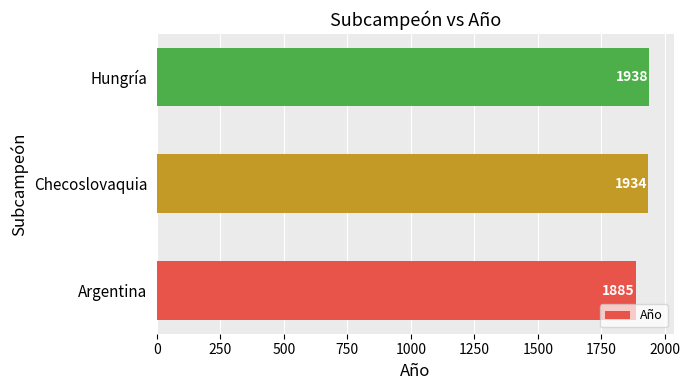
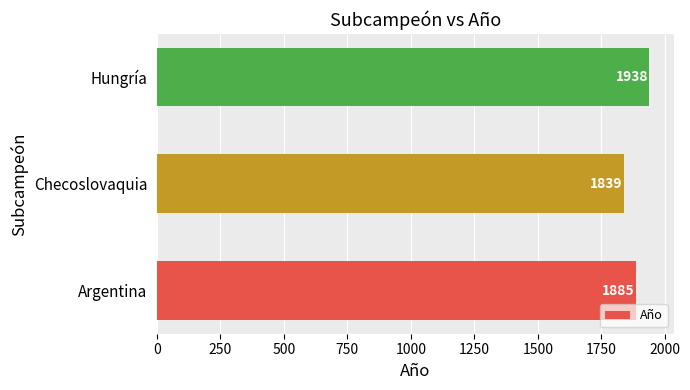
Checoslovaquia: 1934 -> 1839
